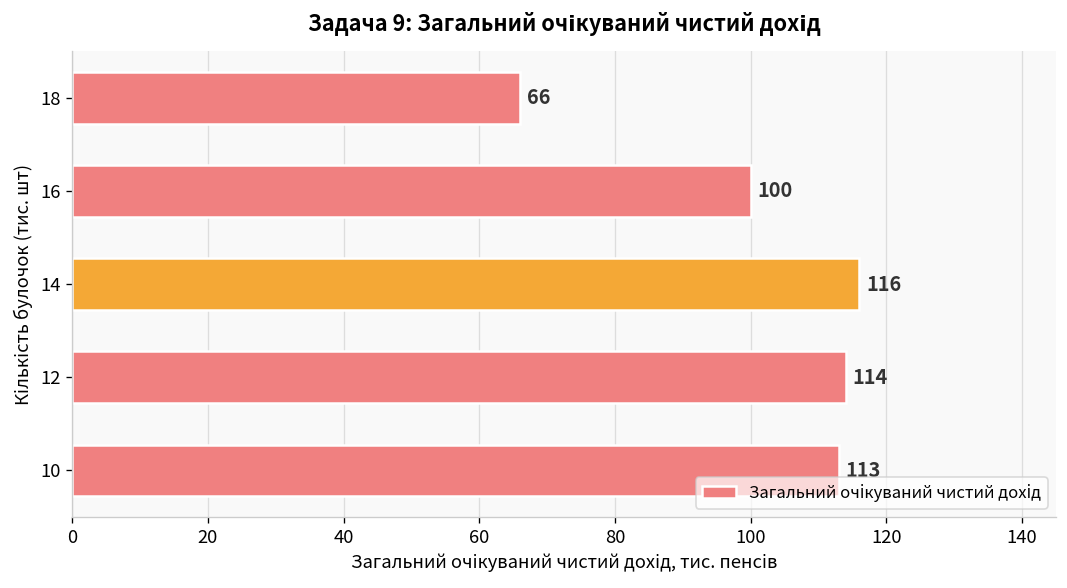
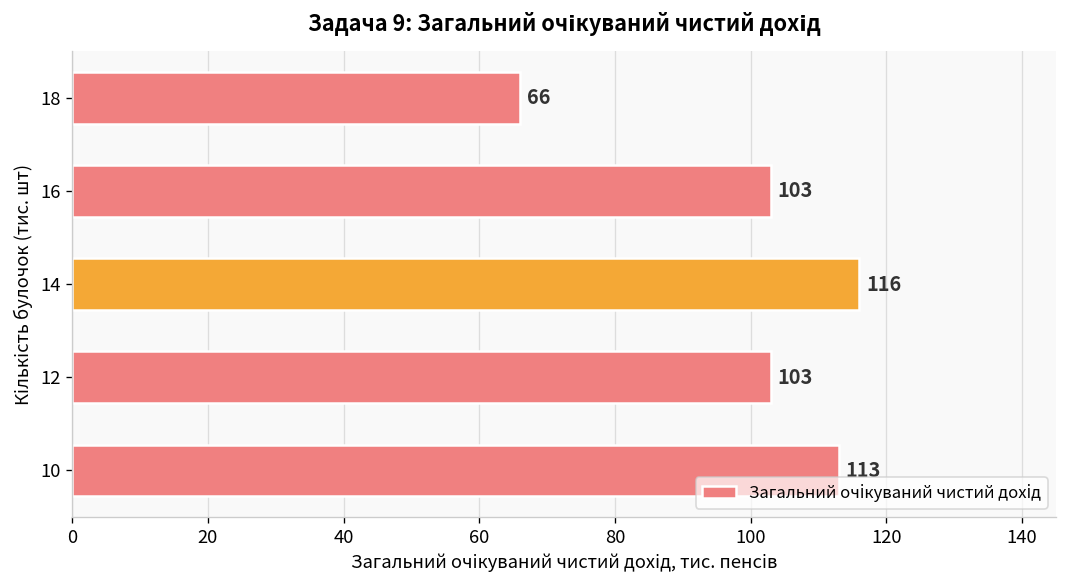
16: 100 -> 103
12: 114 -> 103
